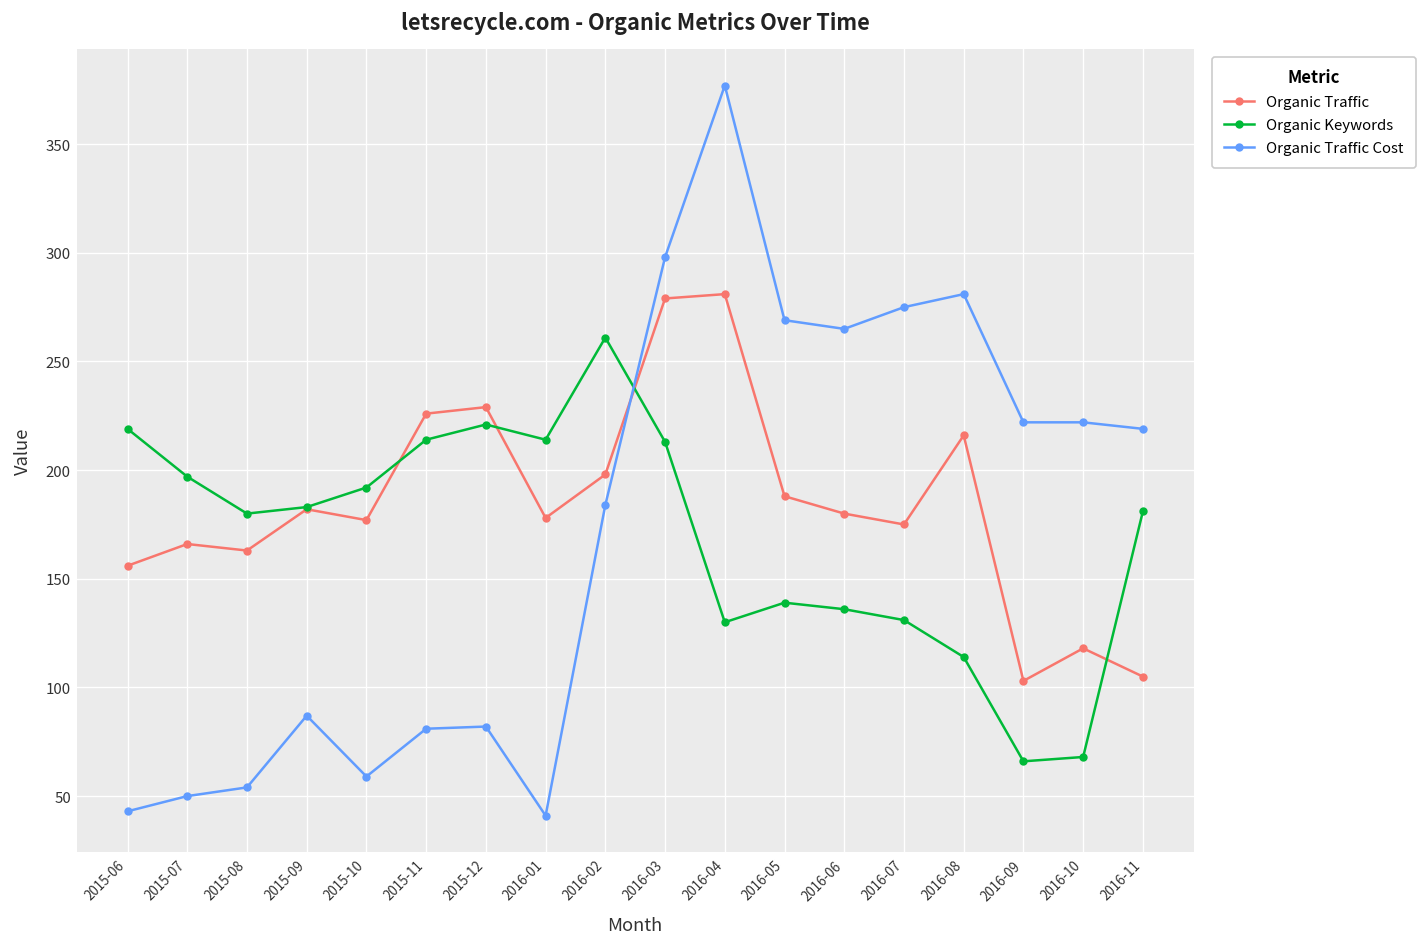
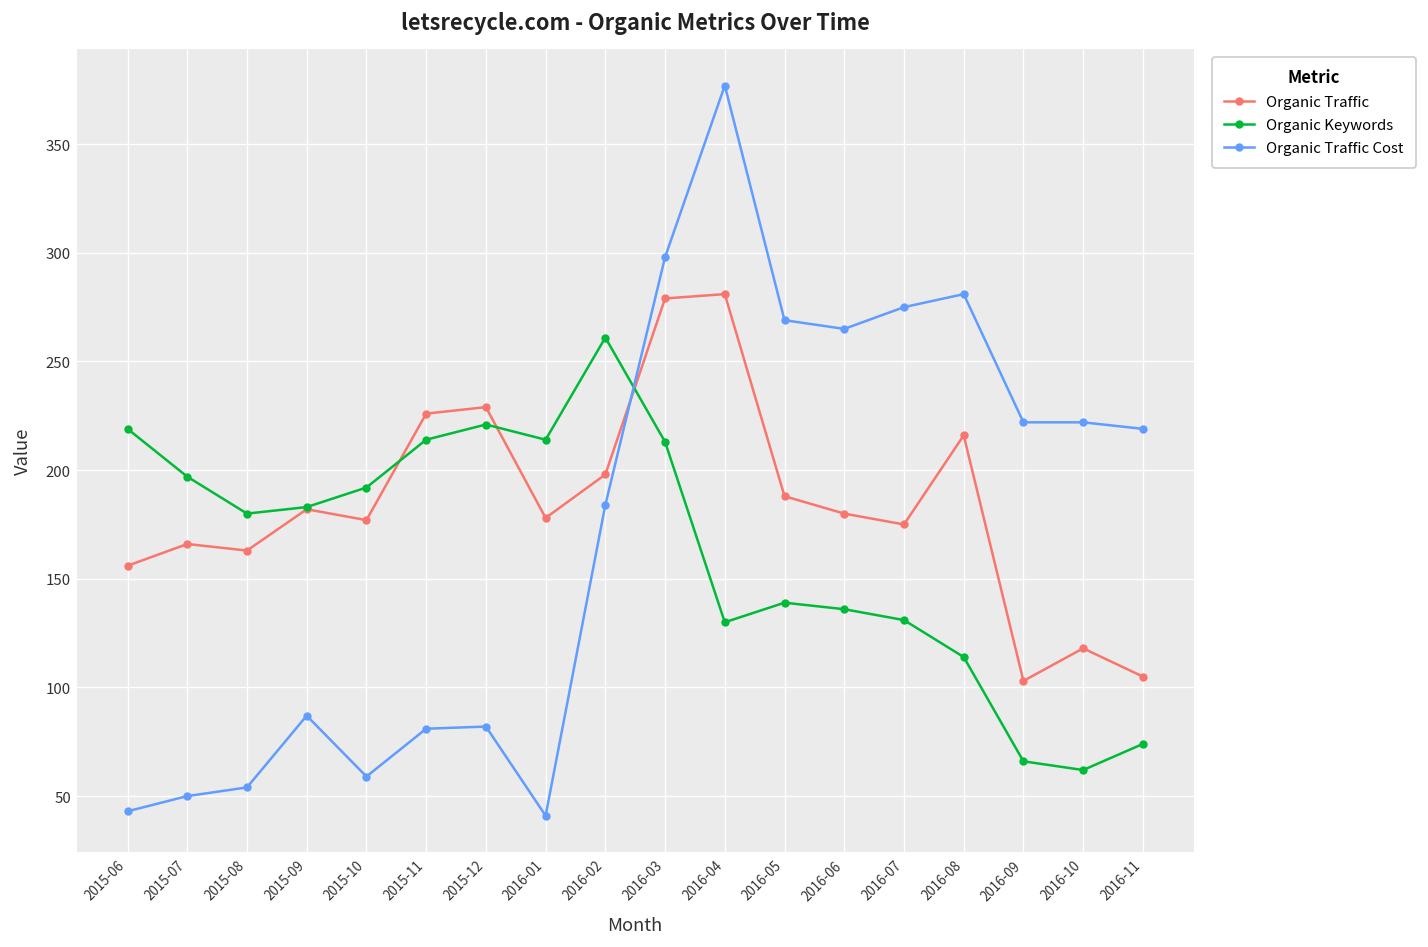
Organic Keywords, 2016-10: 68 -> 62
Organic Keywords, 2016-11: 181 -> 74
